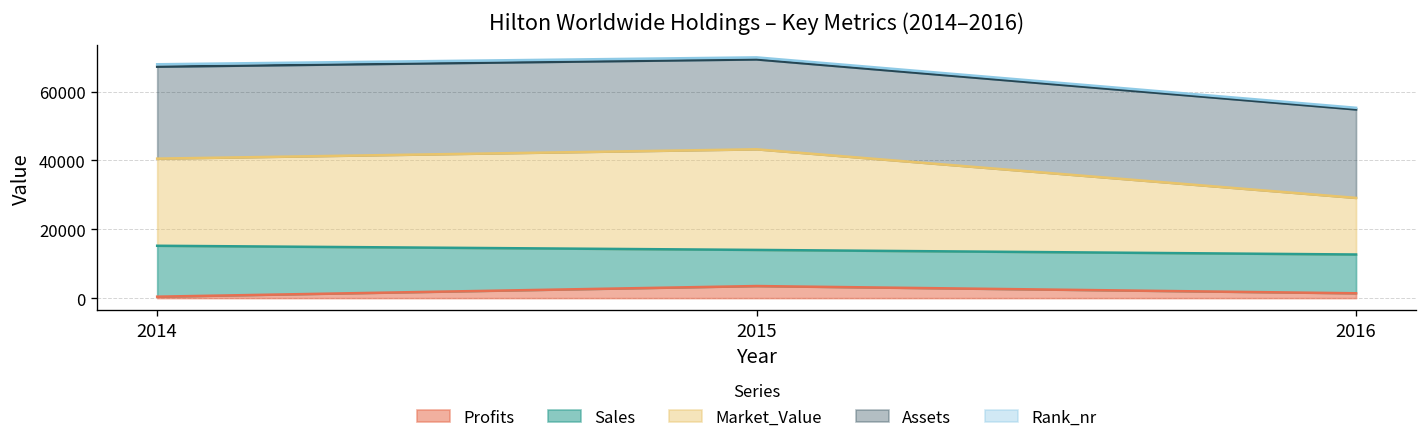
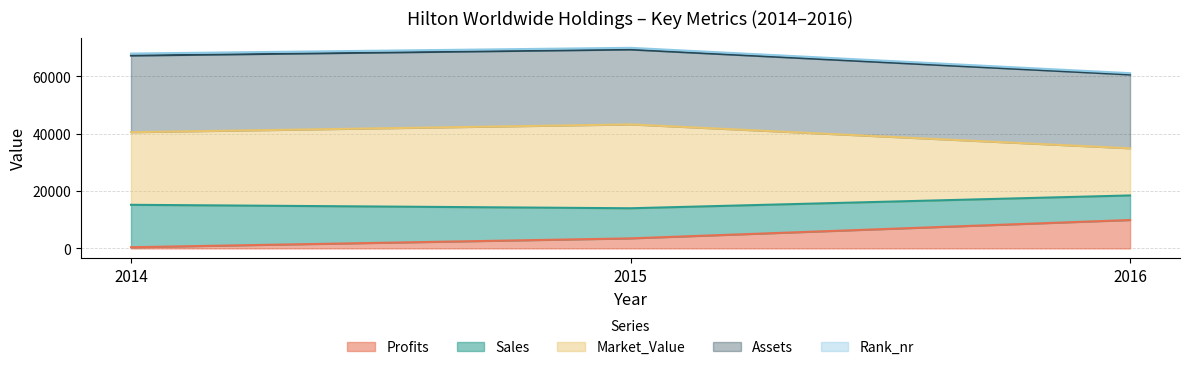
Profits, 2016: 1000 -> 10000
Sales, 2016: 11000 -> 9000
